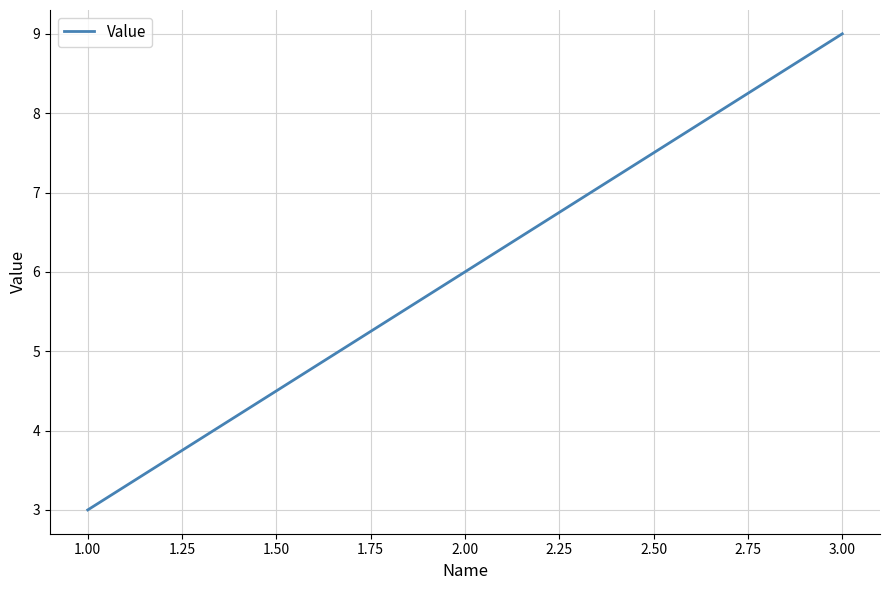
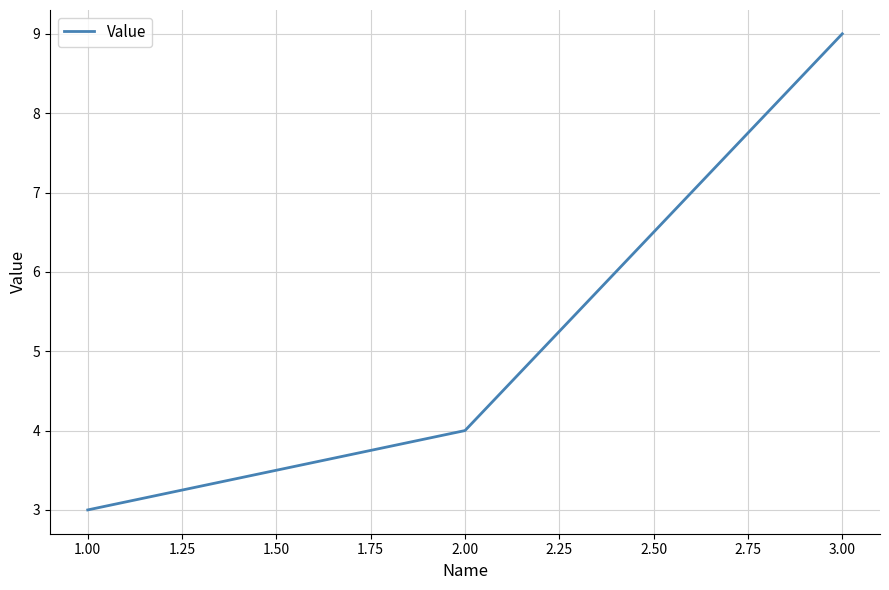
2.00: 6 -> 4
